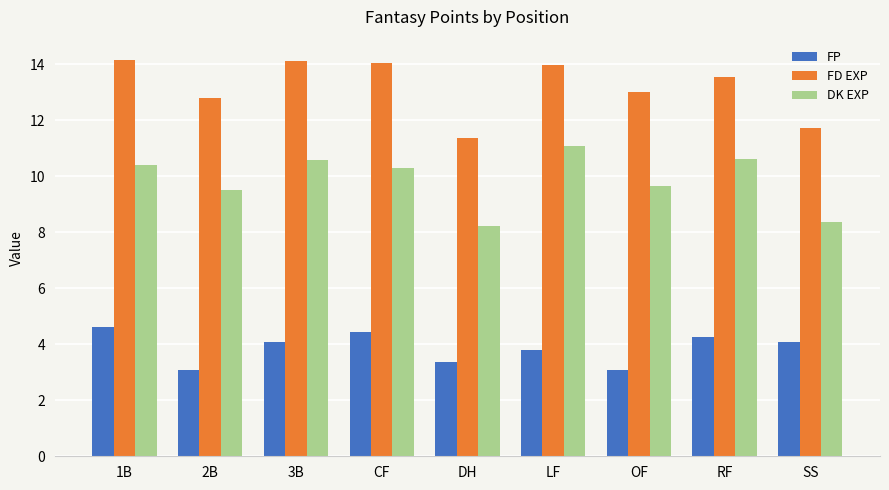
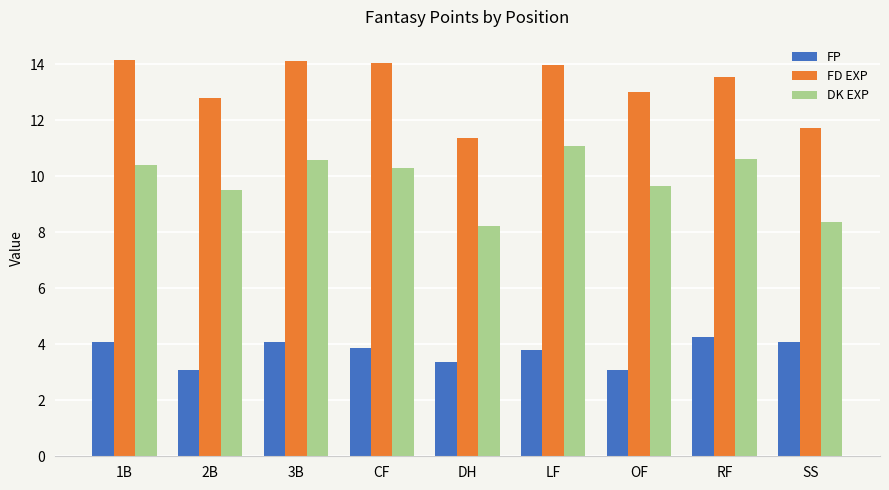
FP, 1B: 4.6 -> 4.1
FP, CF: 4.4 -> 3.9
